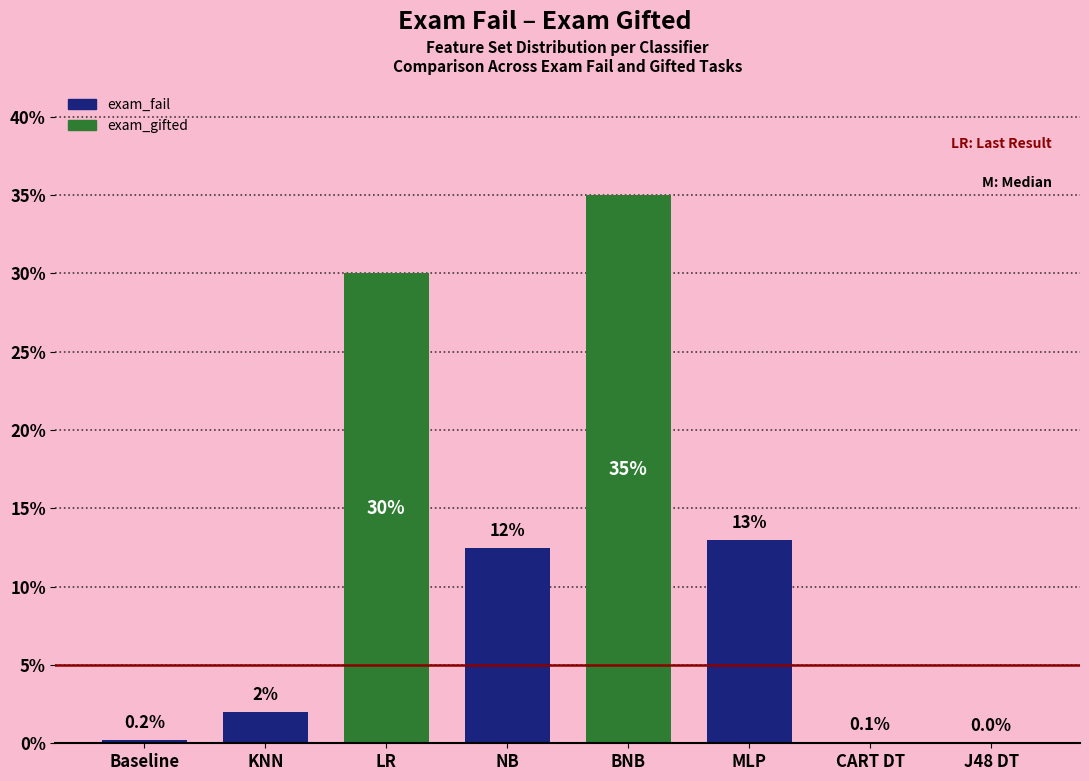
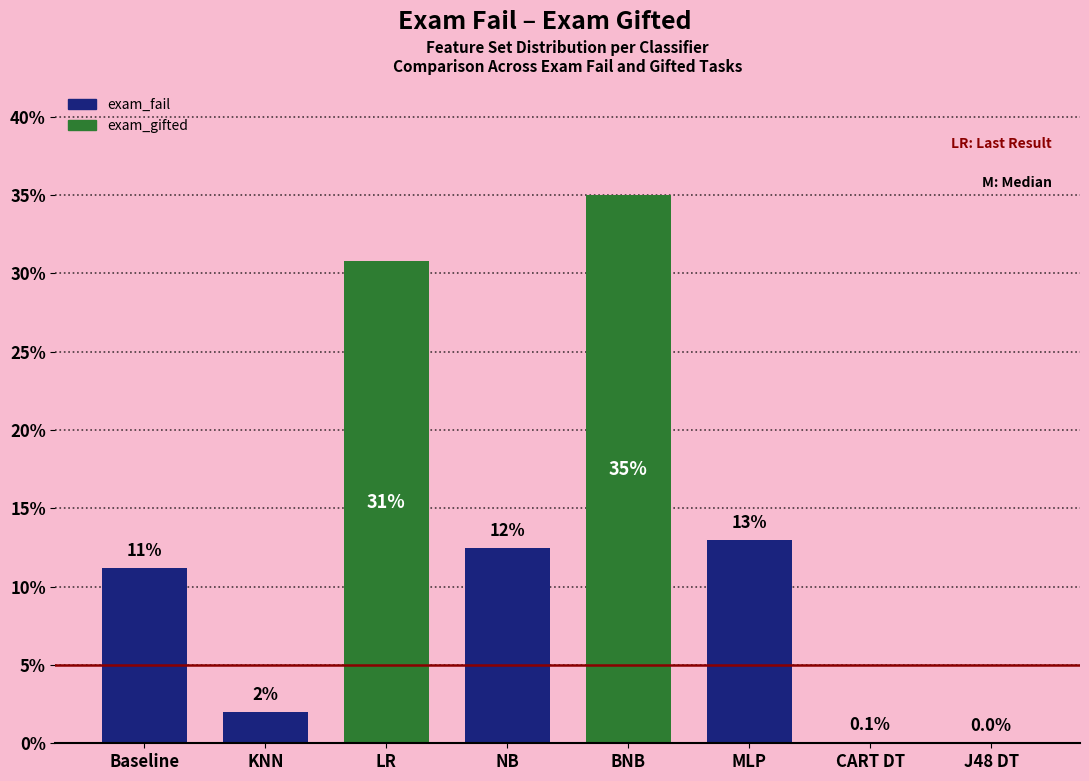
Baseline: 0.2% -> 11%
LR: 30% -> 31%
